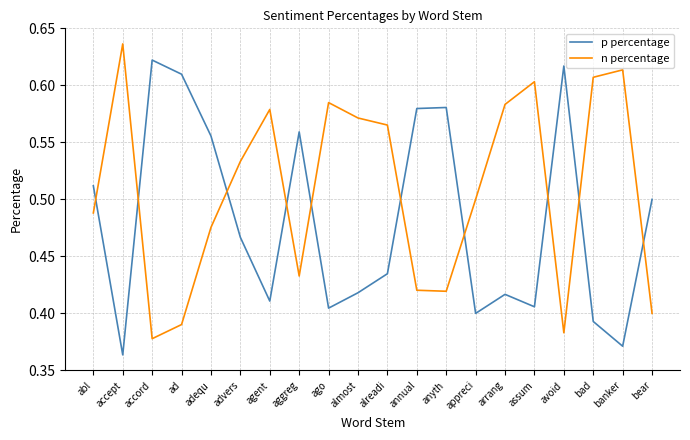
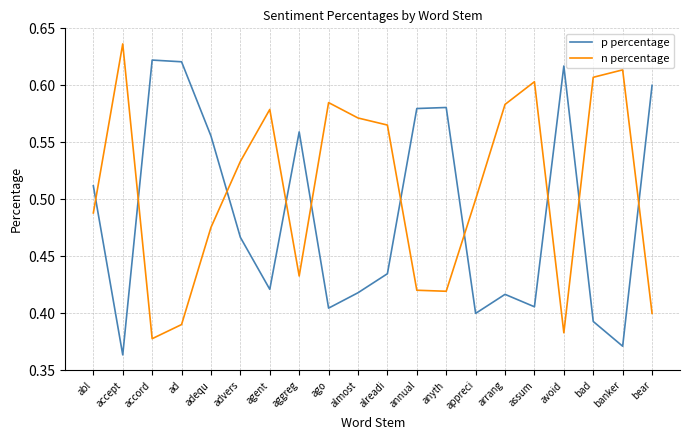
p percentage, ad: 0.610 -> 0.621
p percentage, agent: 0.411 -> 0.421
p percentage, bear: 0.5 -> 0.6
